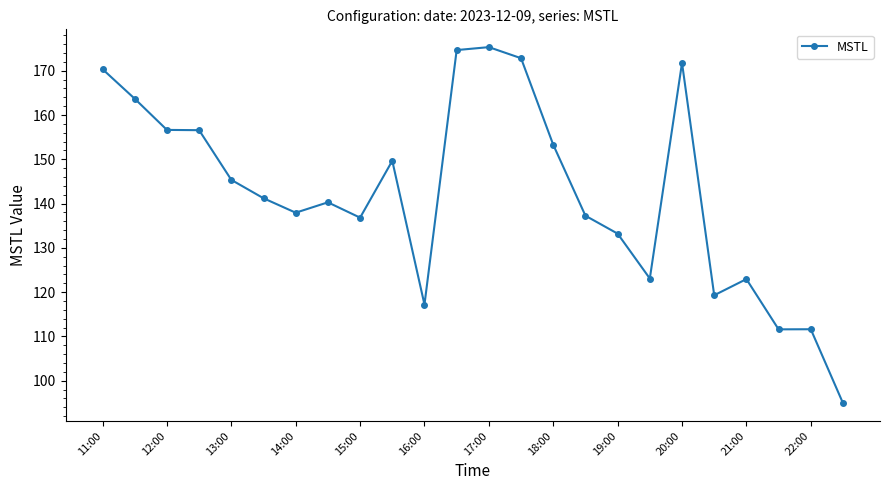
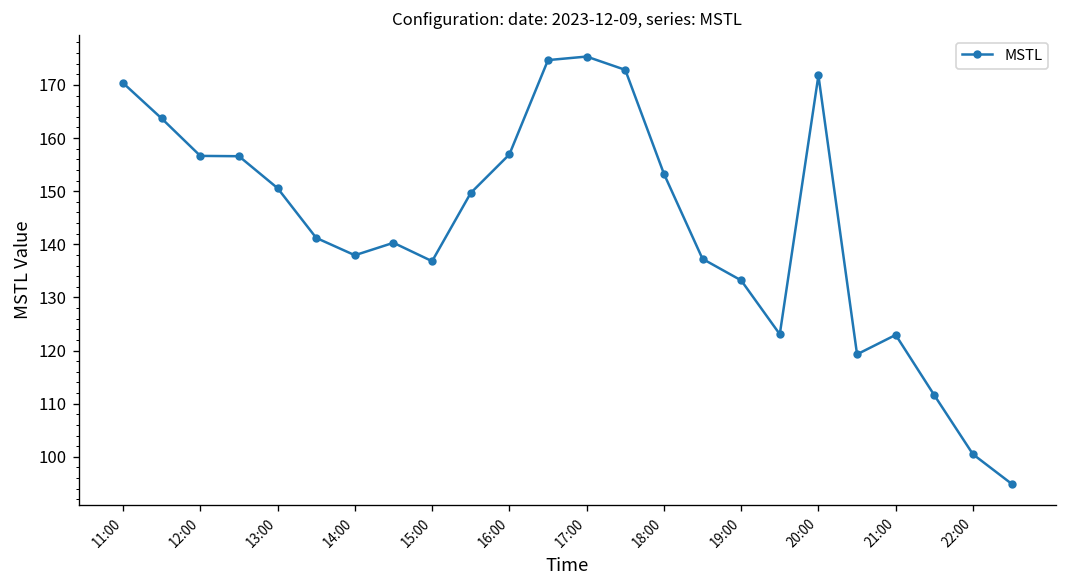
13:00: 145 -> 151
16:00: 117 -> 157
22:00: 112 -> 100
